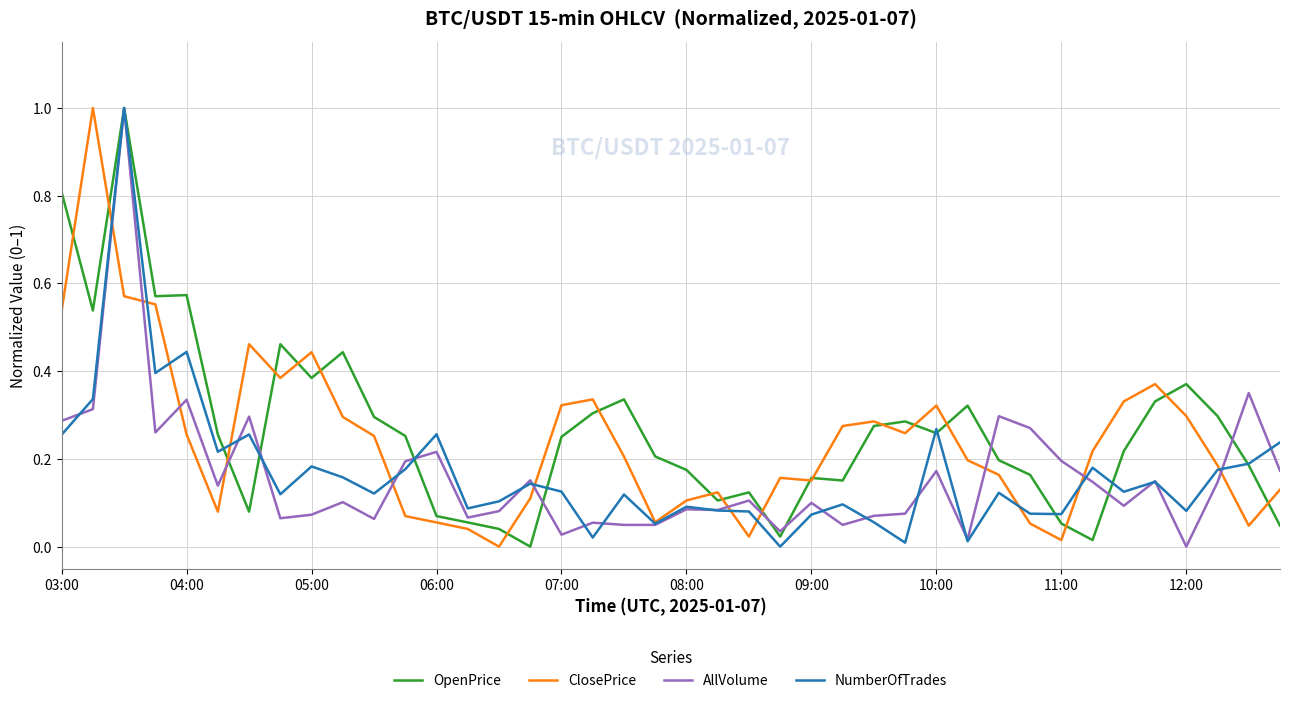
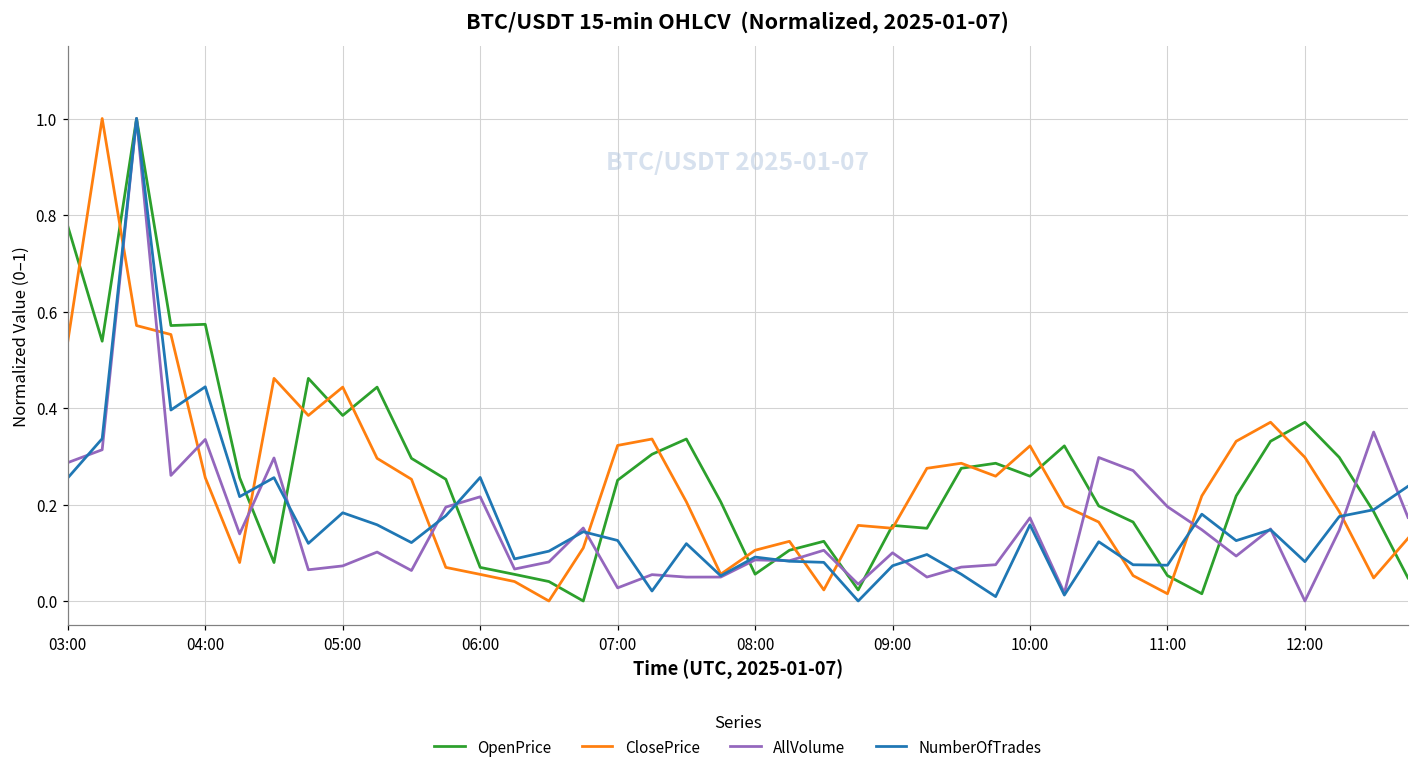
OpenPrice, 03:00: 0.81 -> 0.78
OpenPrice, 08:00: 0.17 -> 0.06
NumberOfTrades, 10:00: 0.27 -> 0.16
